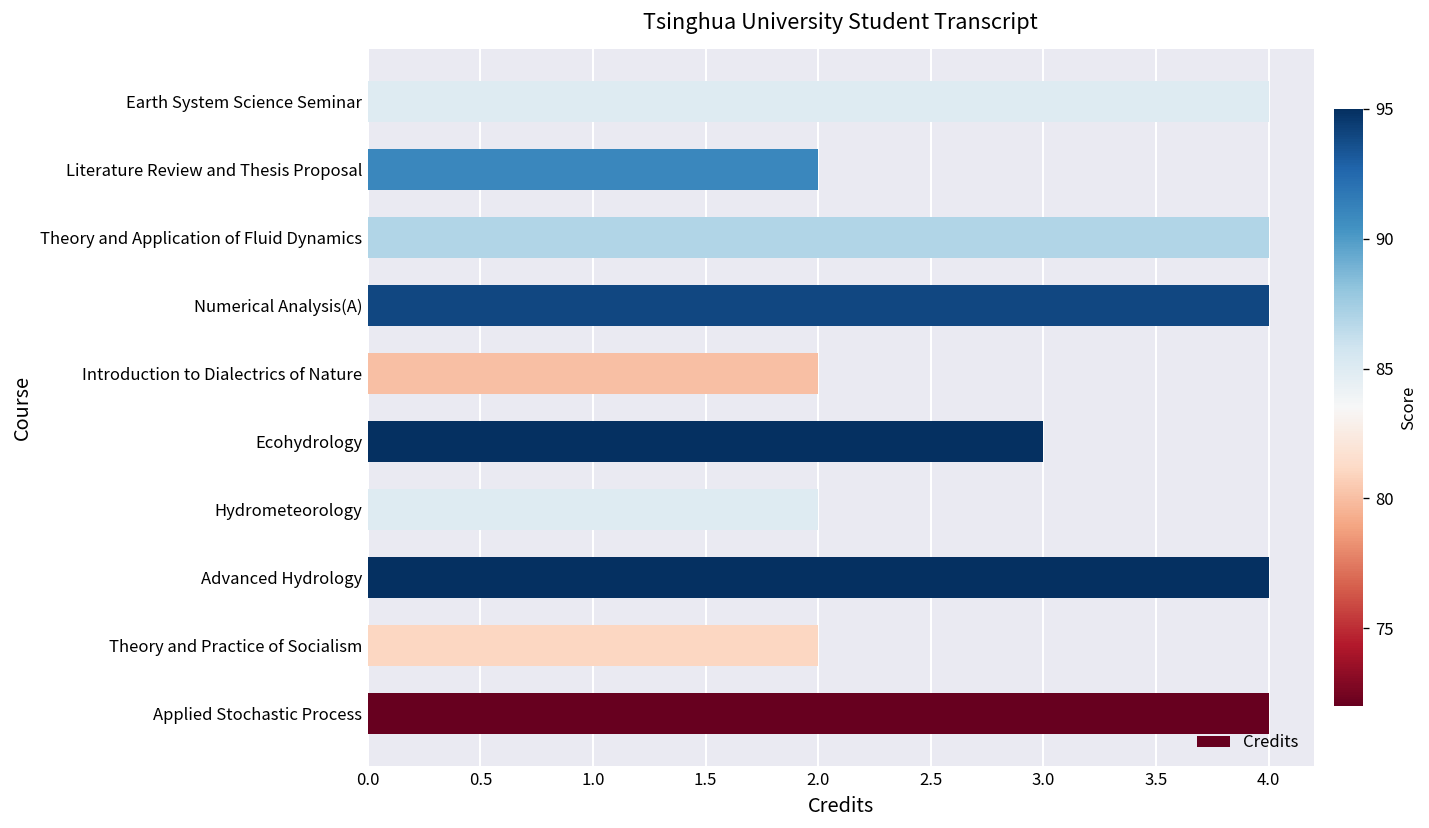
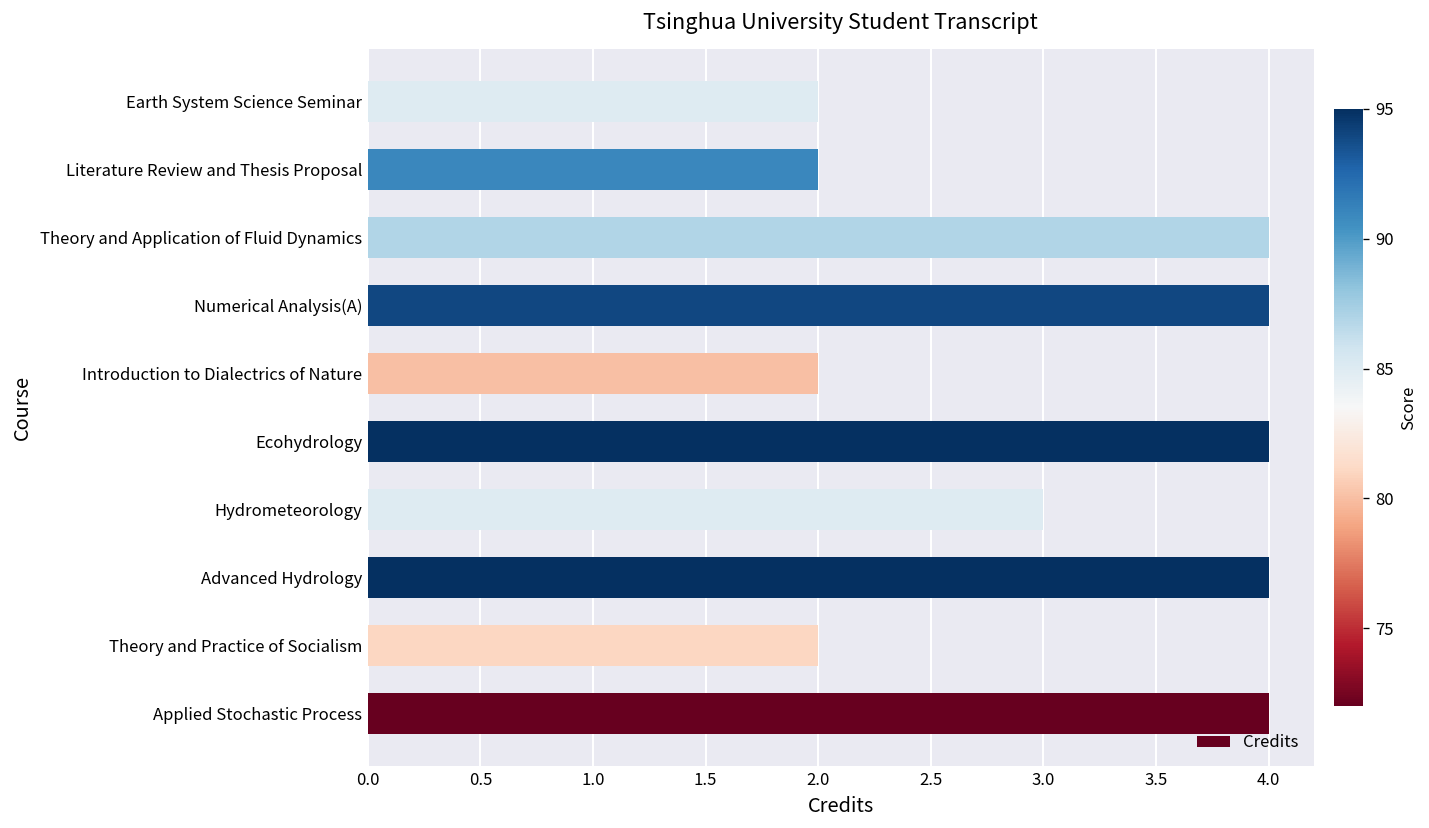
Earth System Science Seminar: 4 -> 2
Ecohydrology: 3 -> 4
Hydrometeorology: 2 -> 3
